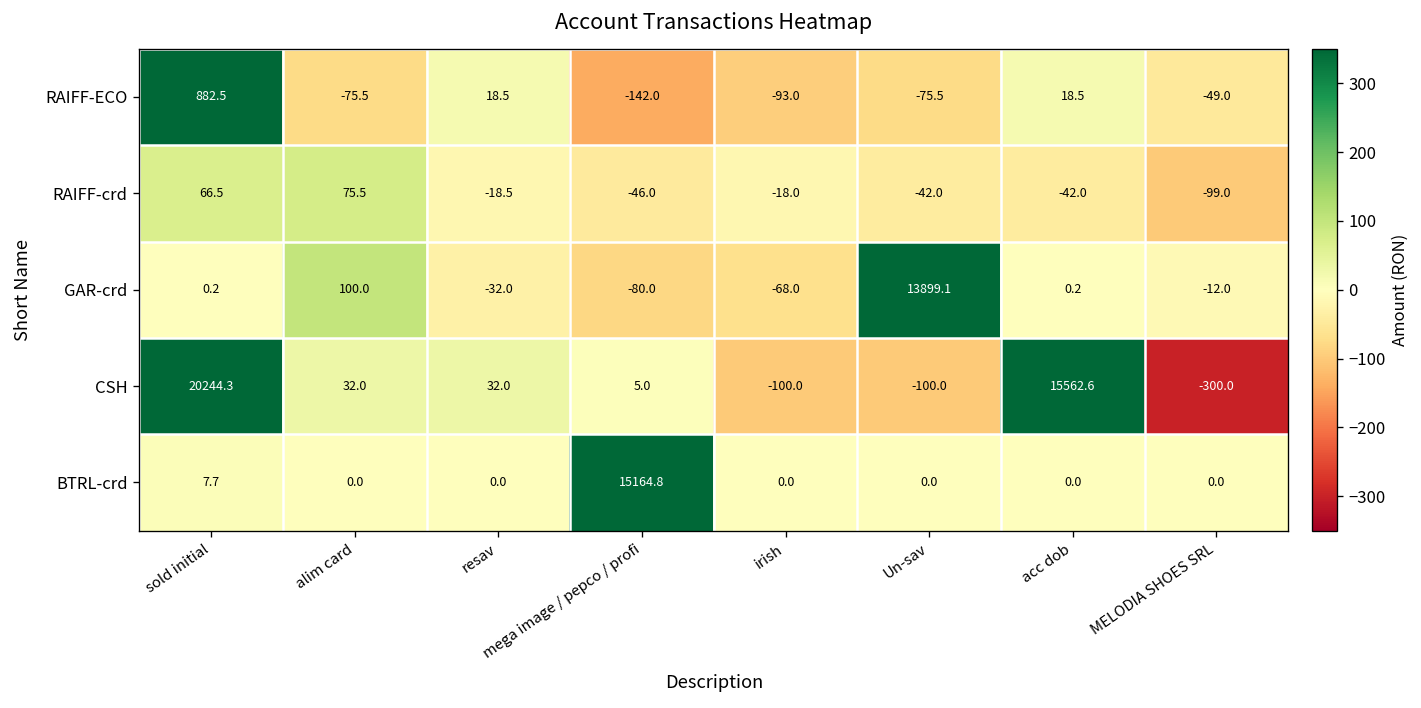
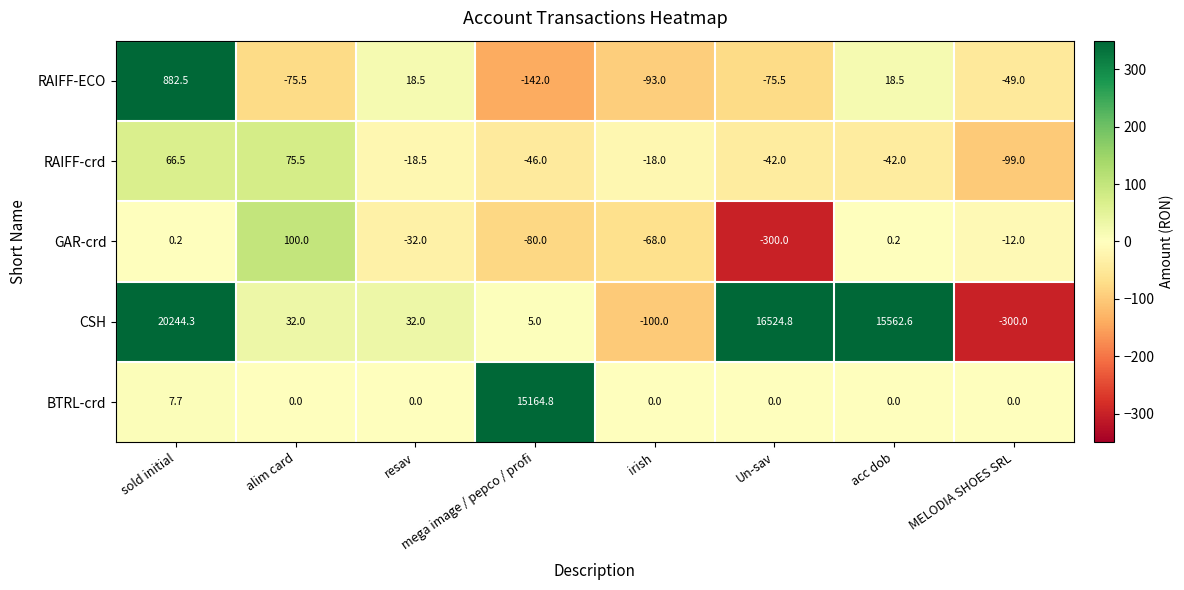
GAR-crd, Un-sav: 13899.1 -> -300.0
CSH, Un-sav: -100.0 -> 16524.8
